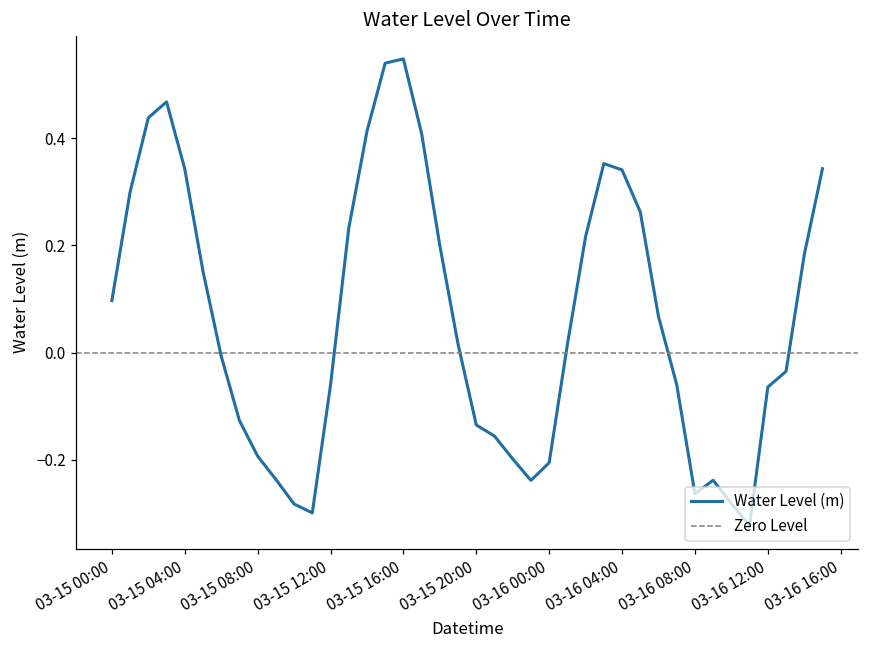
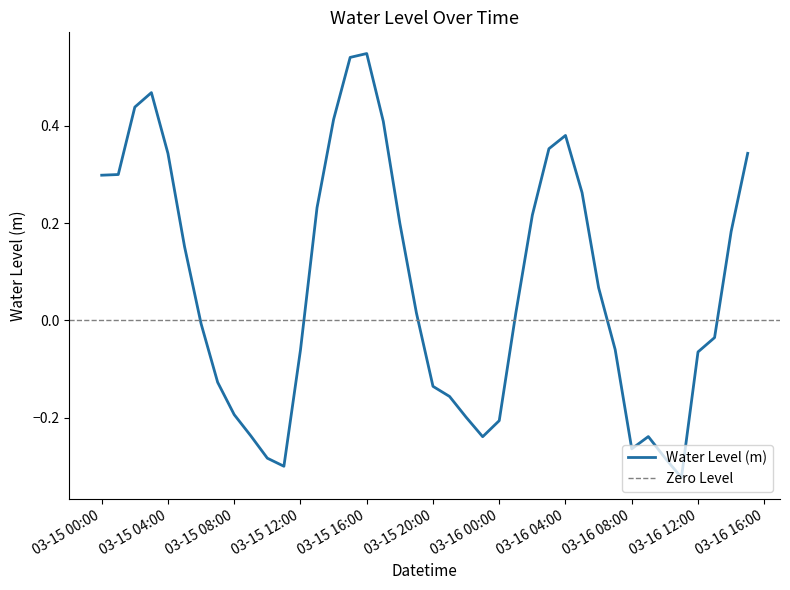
03-15 00:00: 0.10 -> 0.30
03-16 04:00: 0.34 -> 0.38
